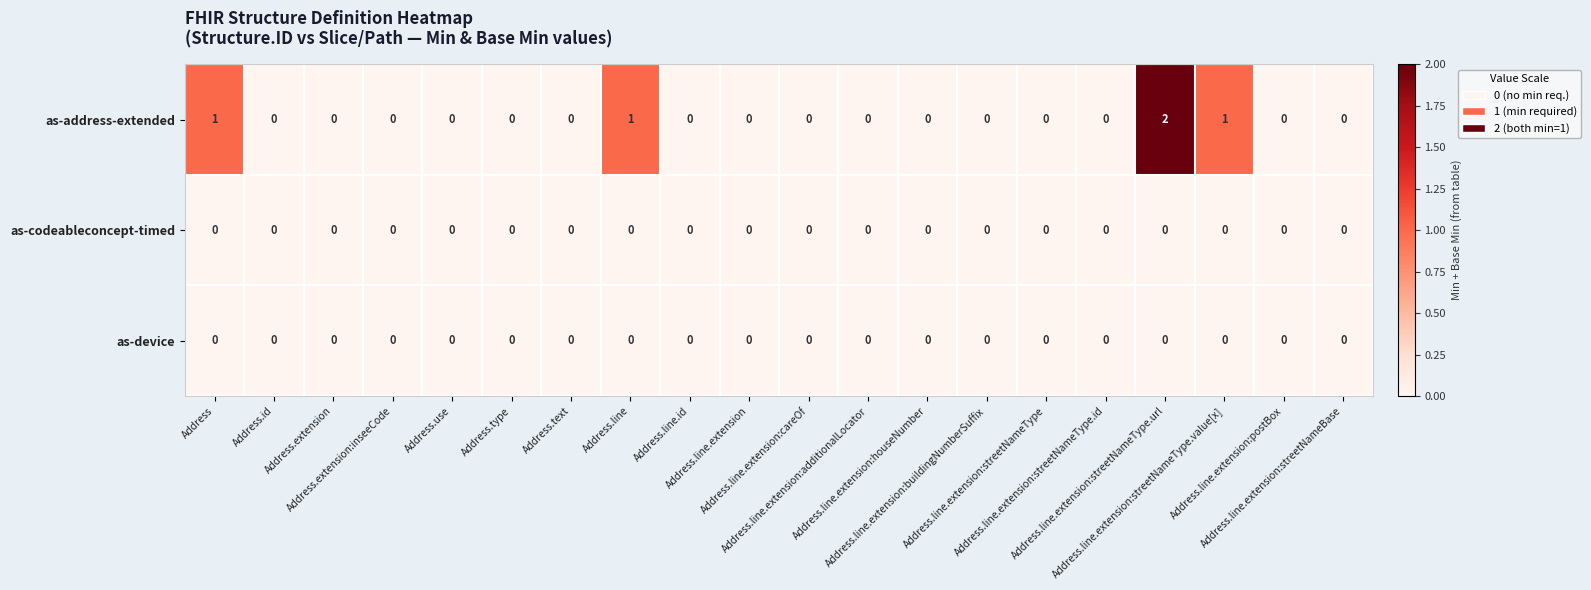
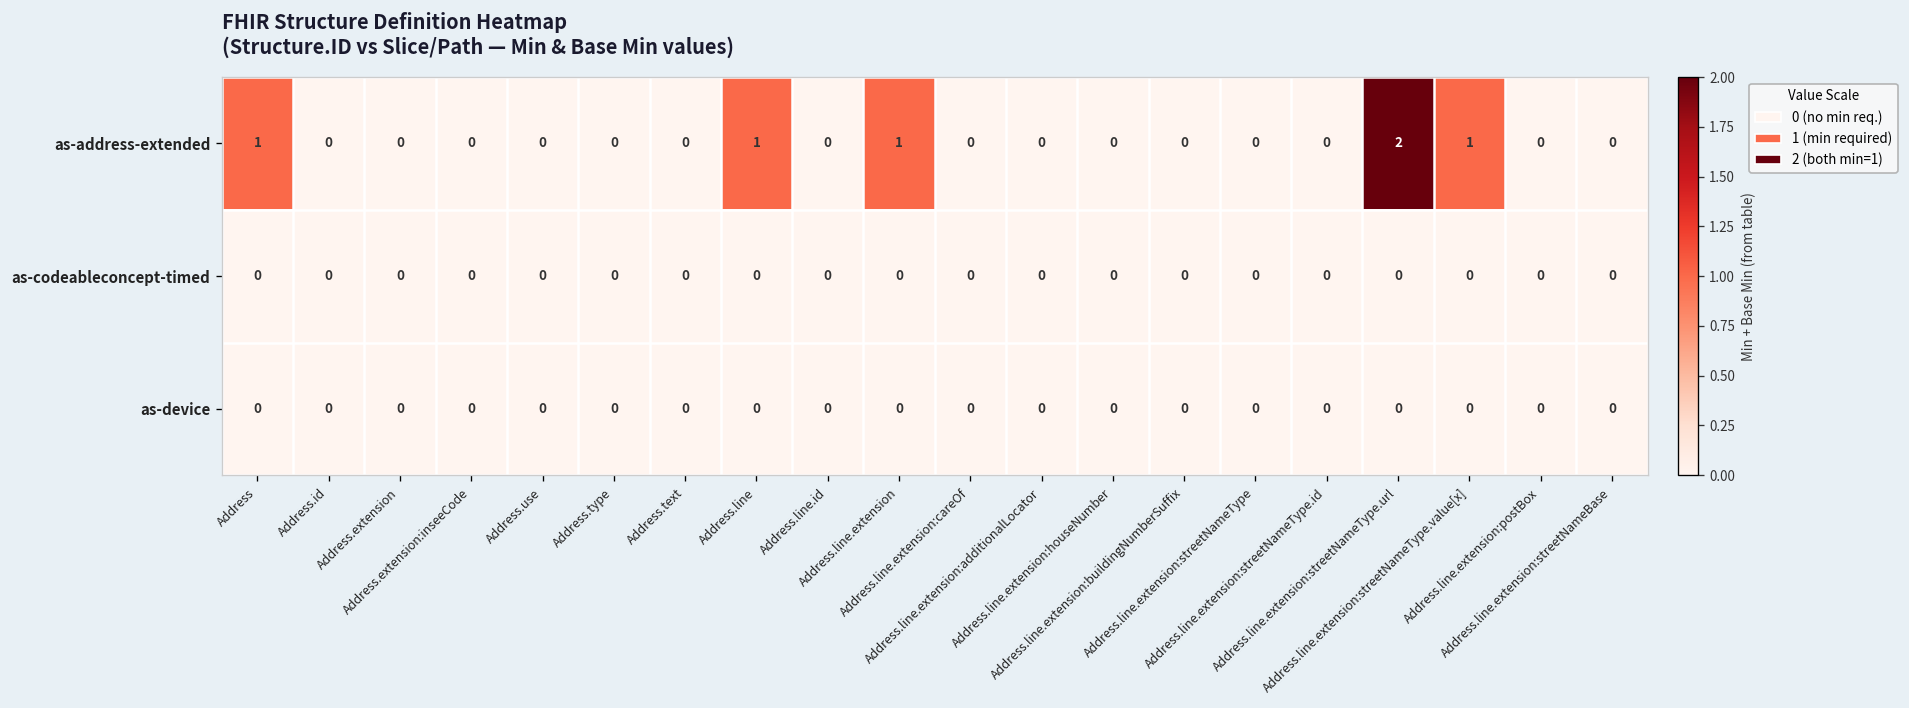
as-address-extended, Address.line.extension: 0 -> 1
